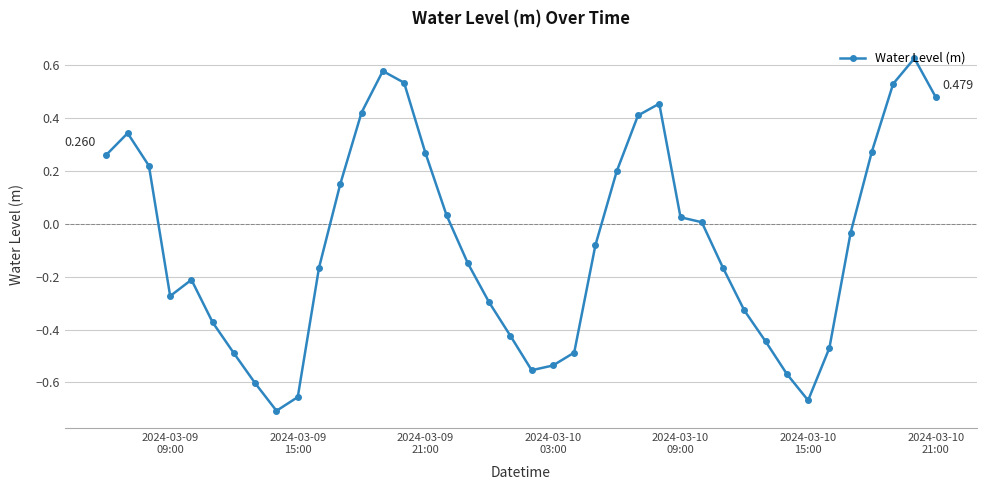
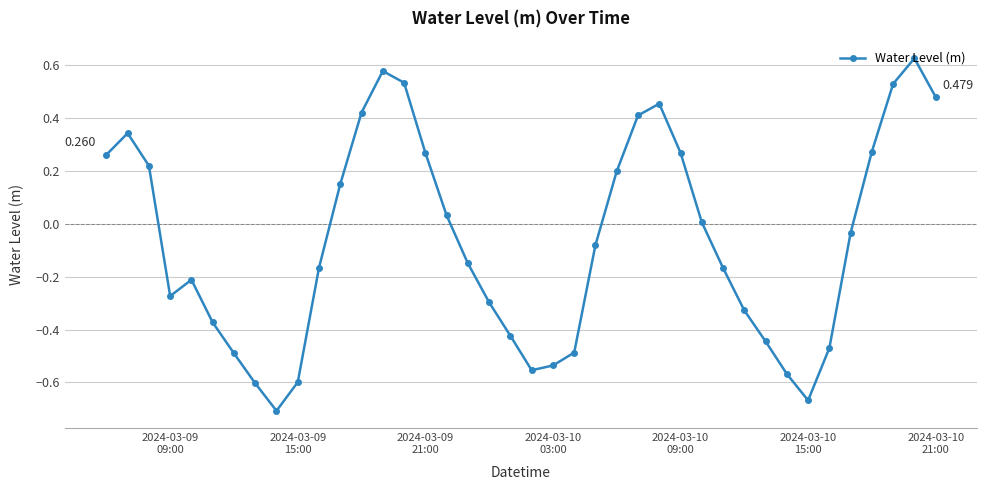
2024-03-09 15:00: -0.66 -> -0.60
2024-03-10 09:00: 0.02 -> 0.27
